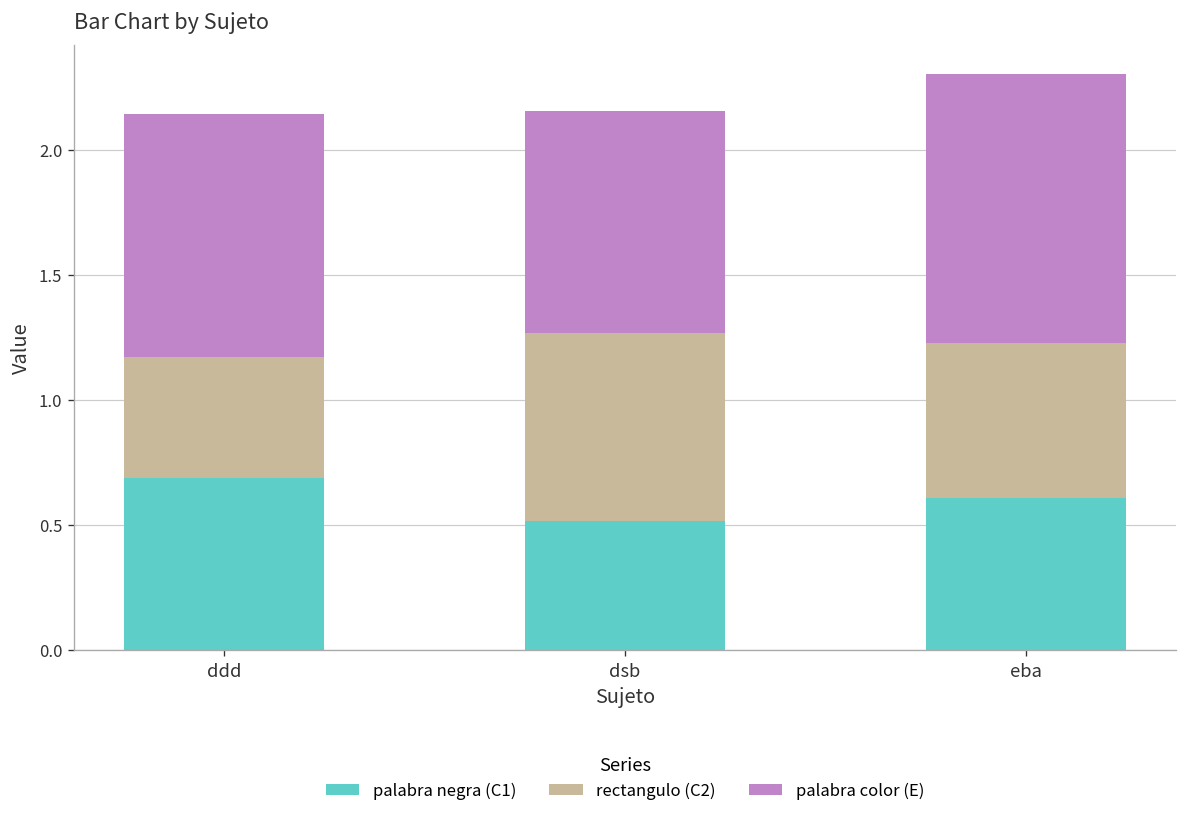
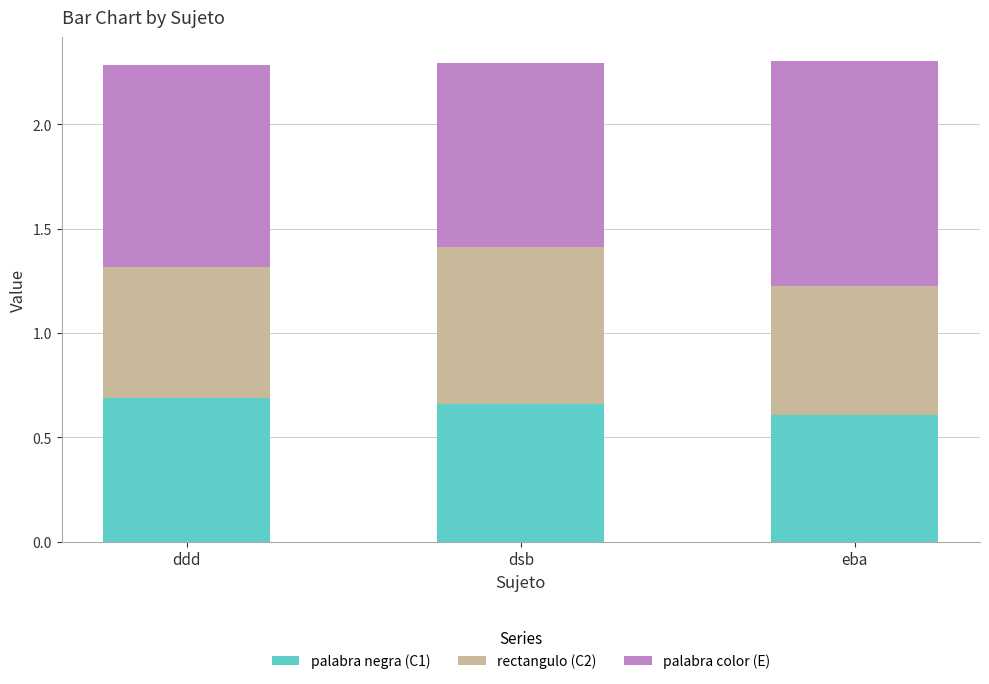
rectangulo (C2), ddd: 0.48 -> 0.63
palabra negra (C1), dsb: 0.52 -> 0.66
